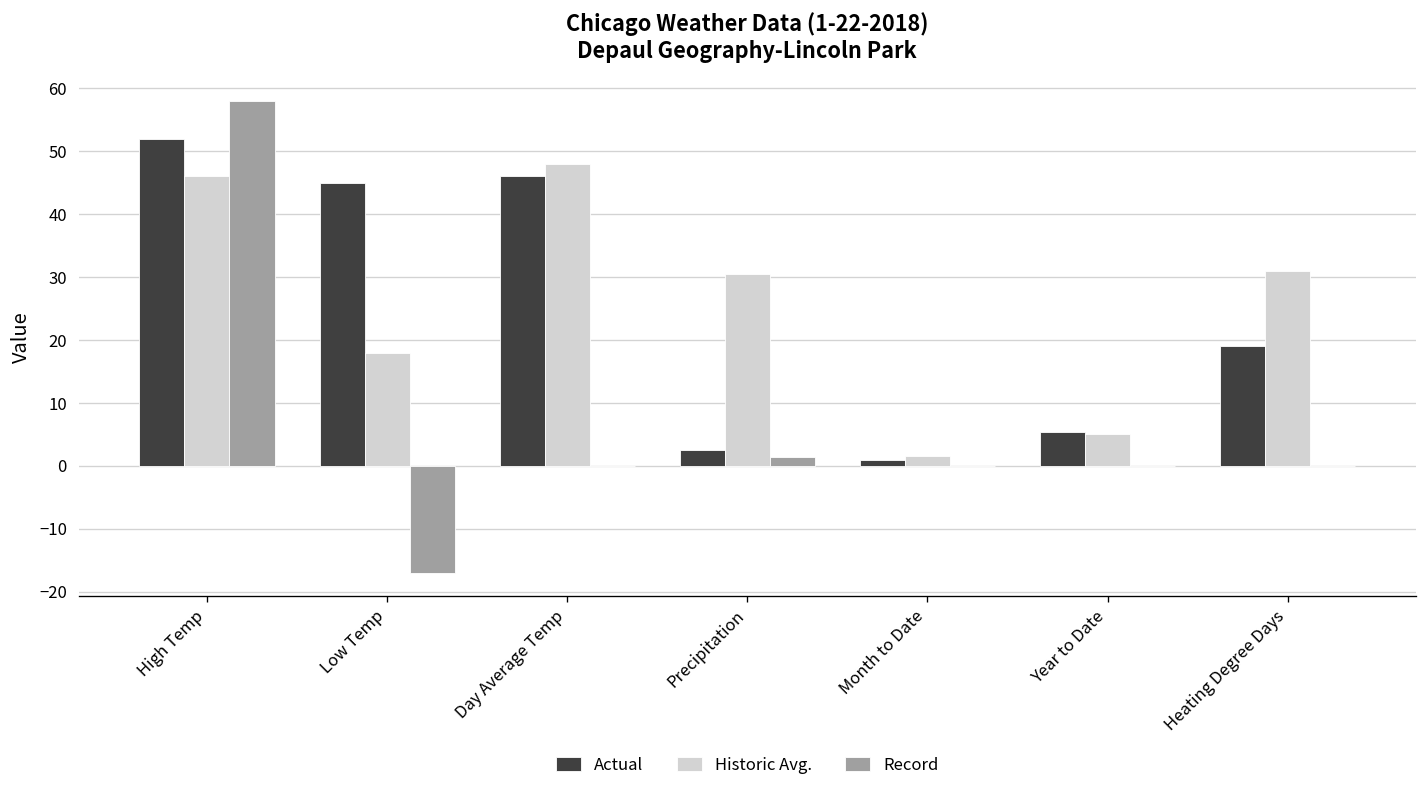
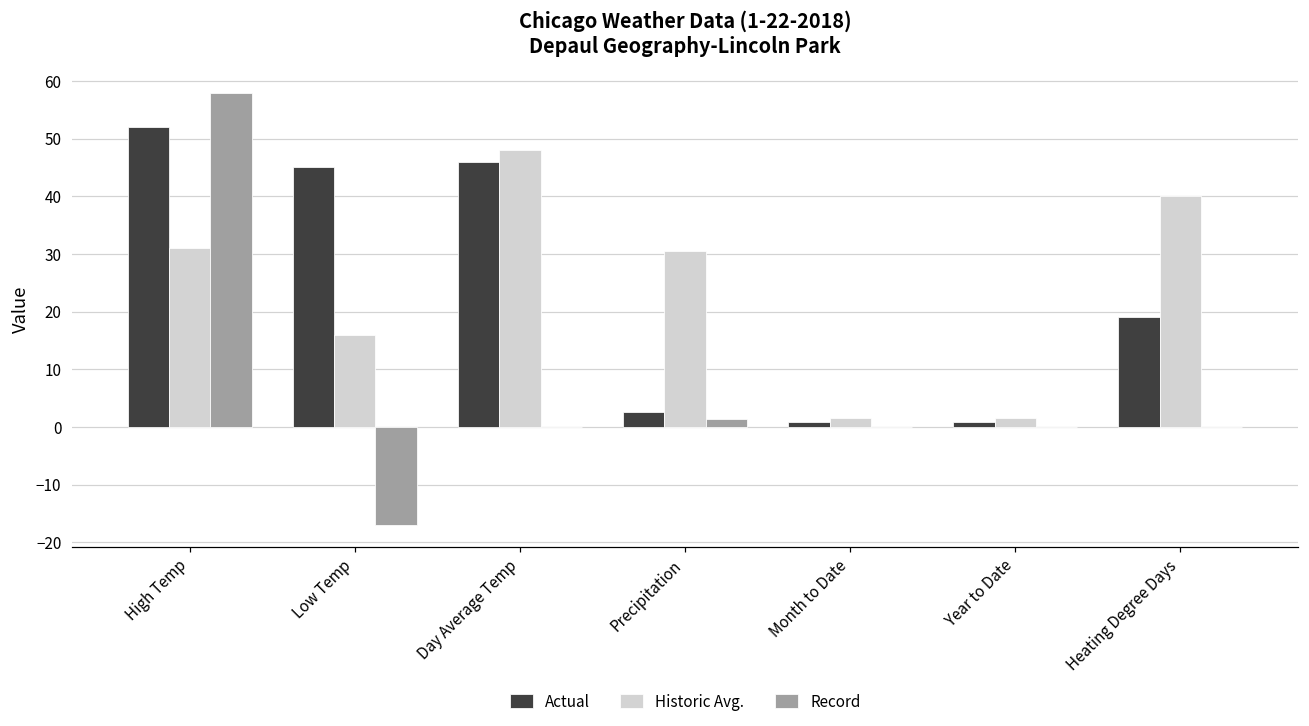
Historic Avg., High Temp: 46 -> 31
Historic Avg., Low Temp: 18 -> 16
Actual, Year to Date: 5 -> 1
Historic Avg., Year to Date: 5 -> 2
Historic Avg., Heating Degree Days: 31 -> 40
